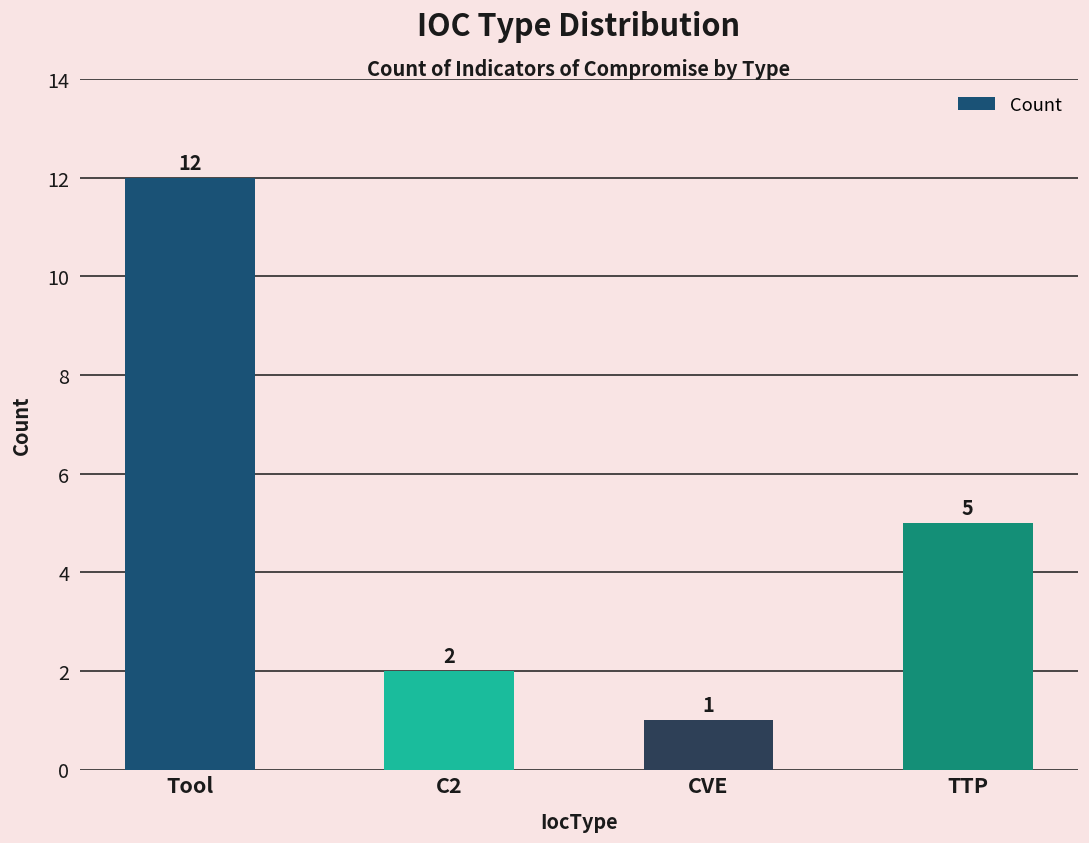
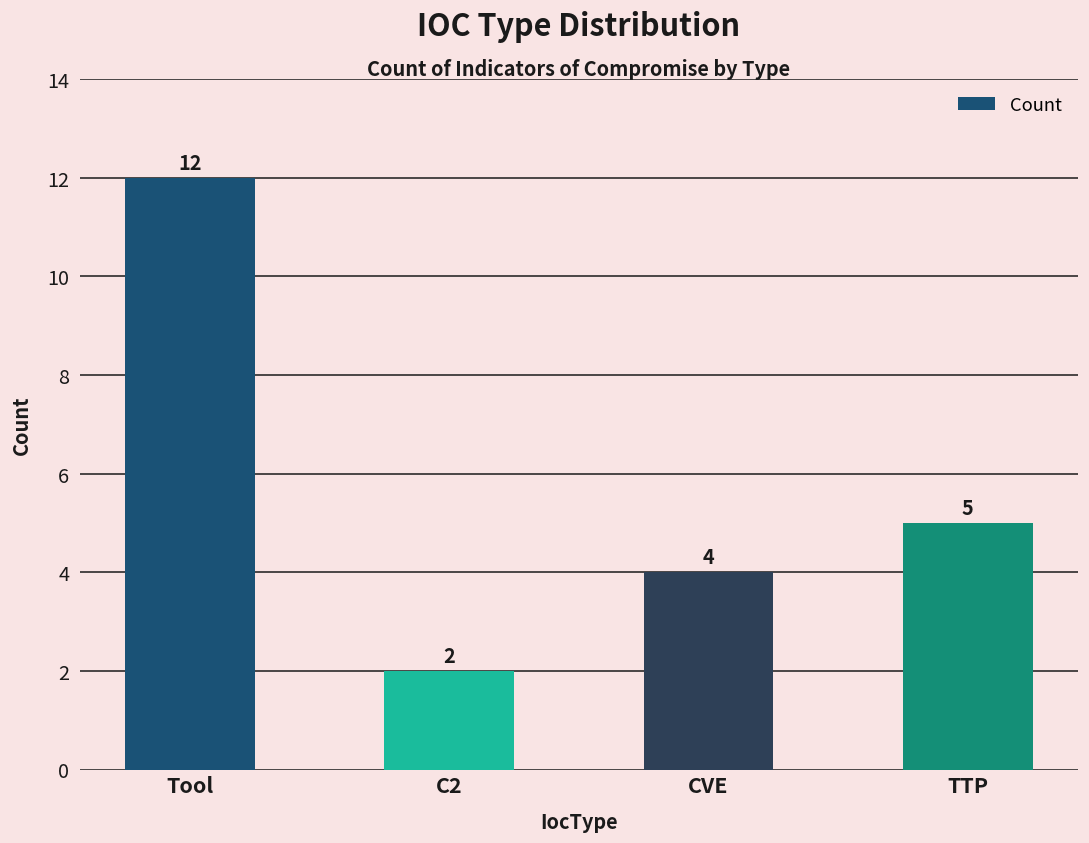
CVE: 1 -> 4
